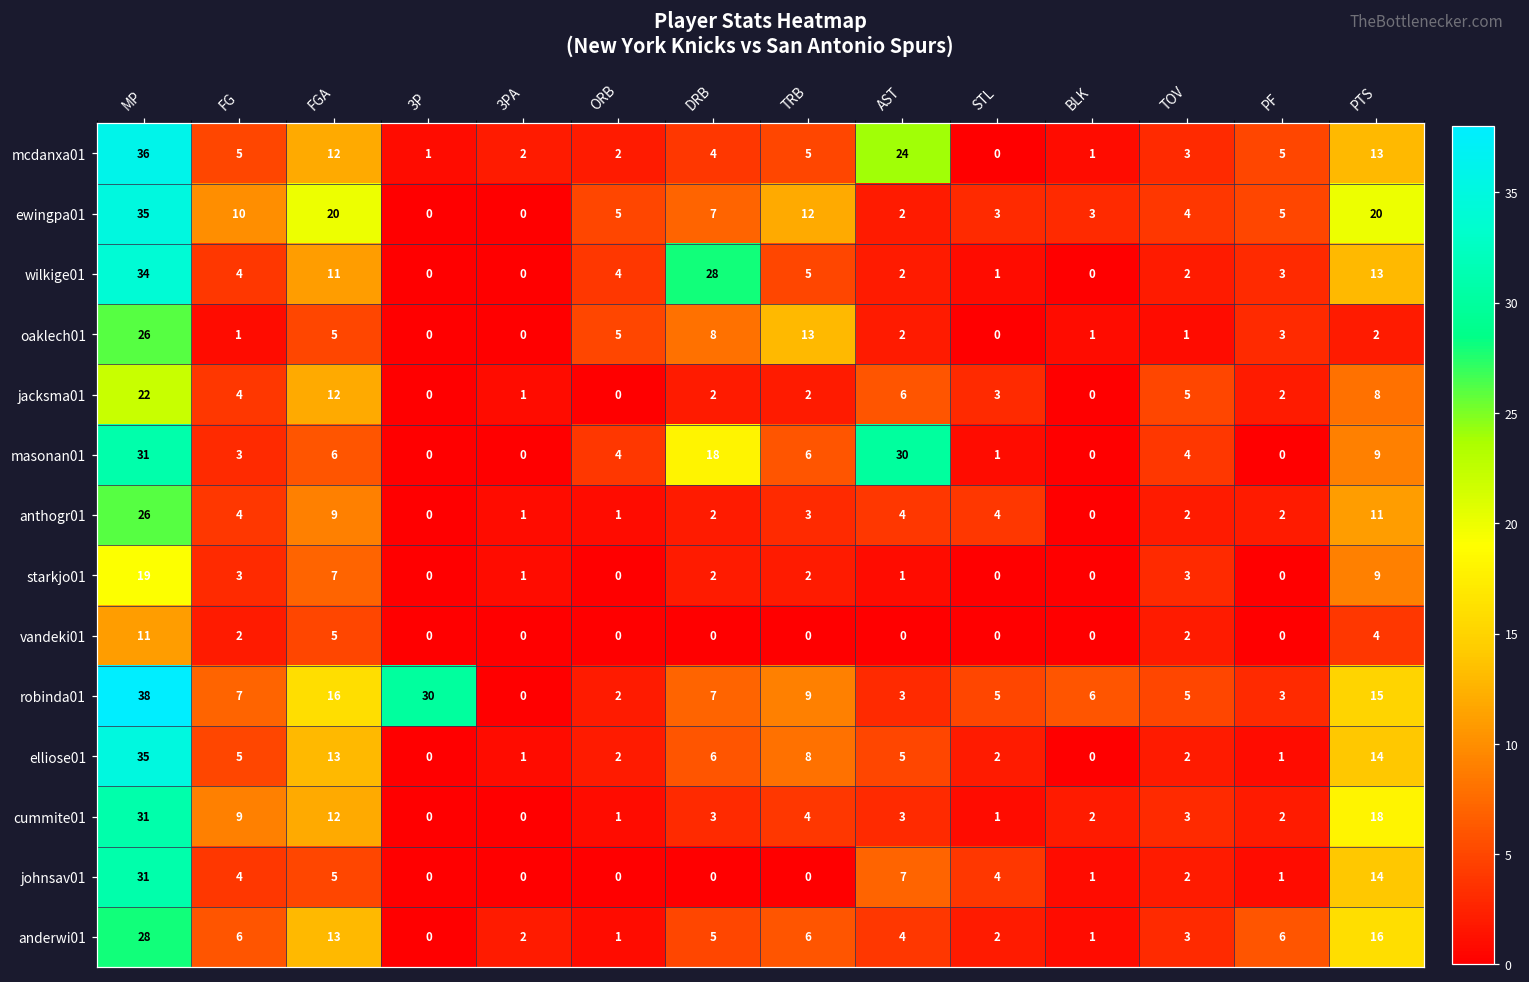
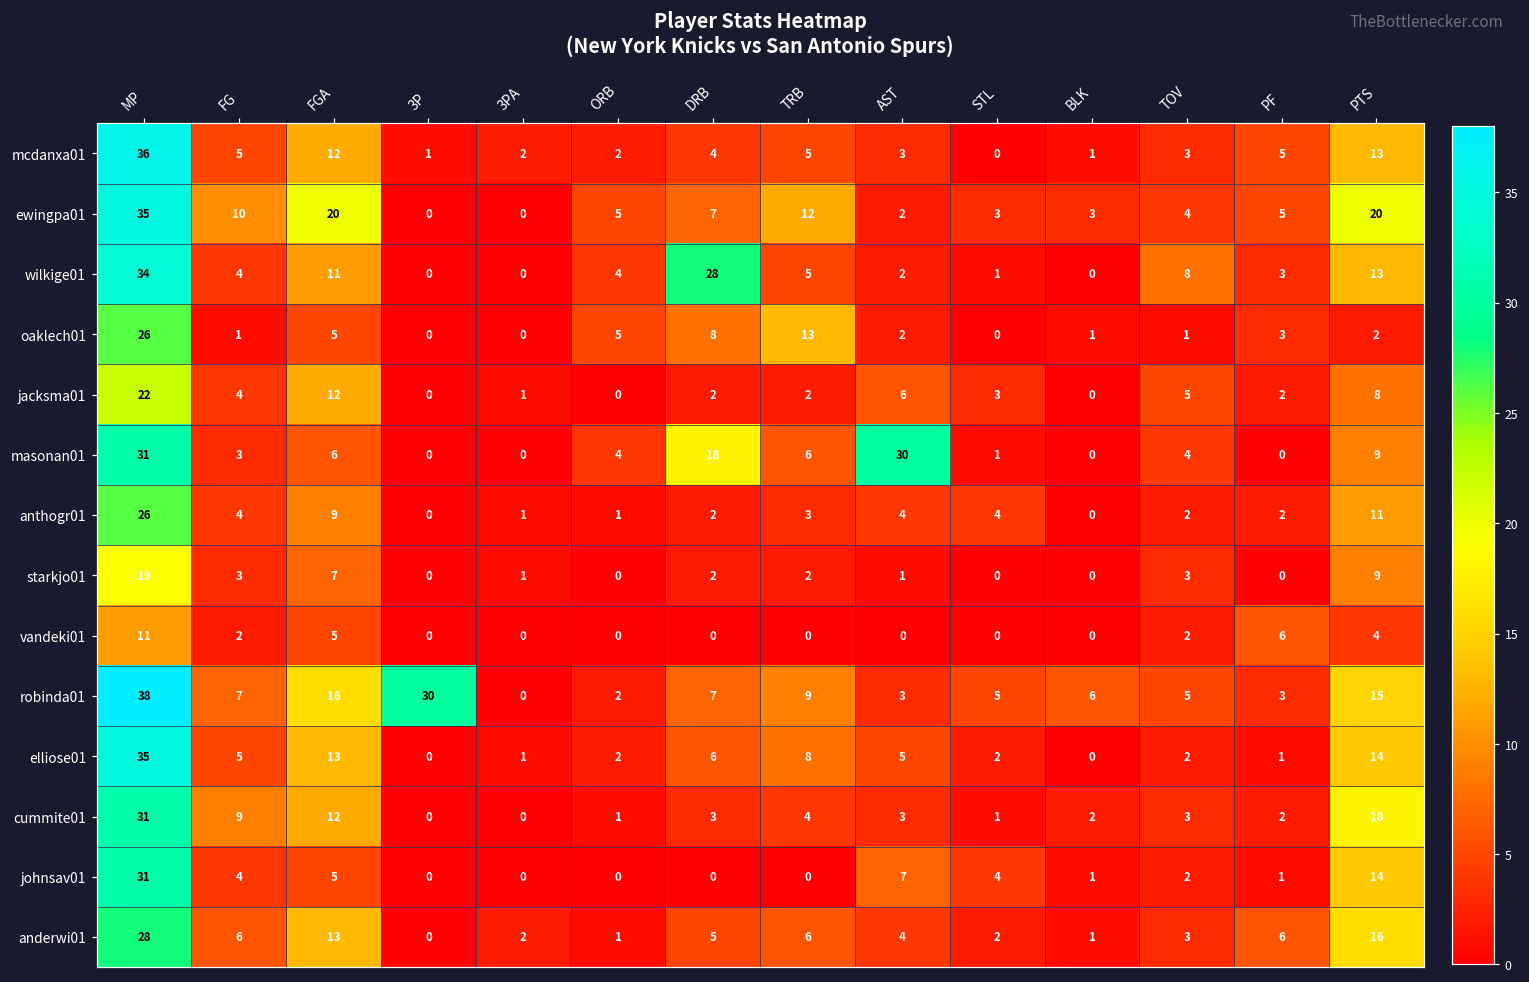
mcdanxa01, AST: 24 -> 3
wilkige01, TOV: 2 -> 8
vandeki01, PF: 0 -> 6
